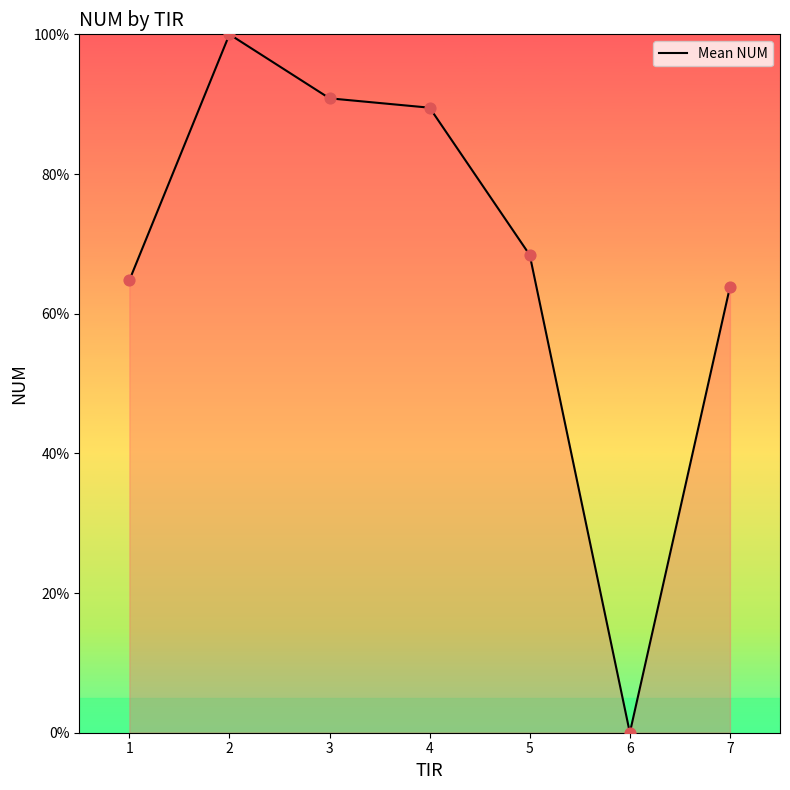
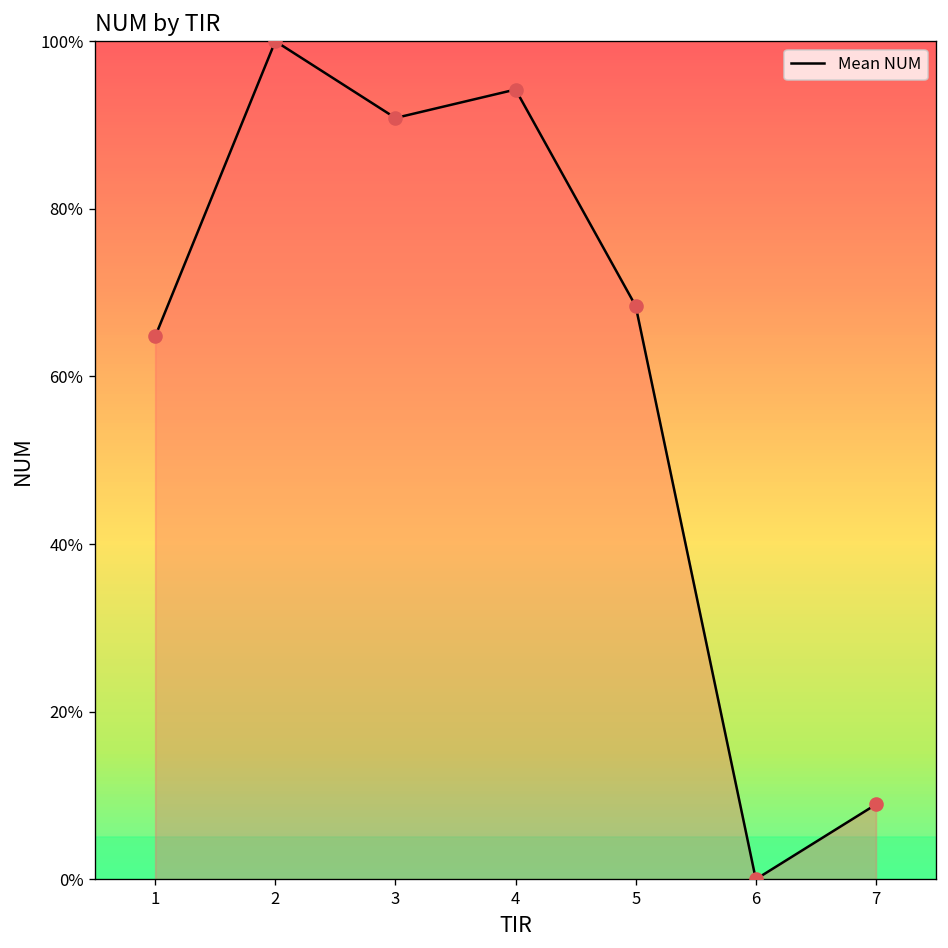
4: 89% -> 94%
7: 64% -> 9%
